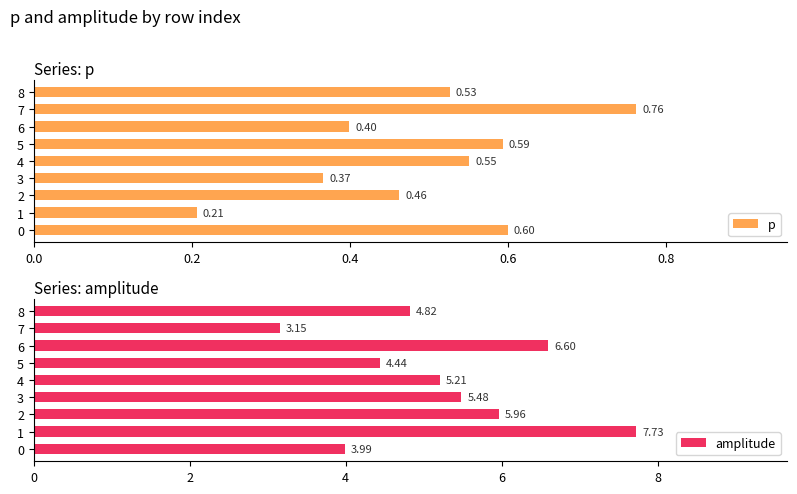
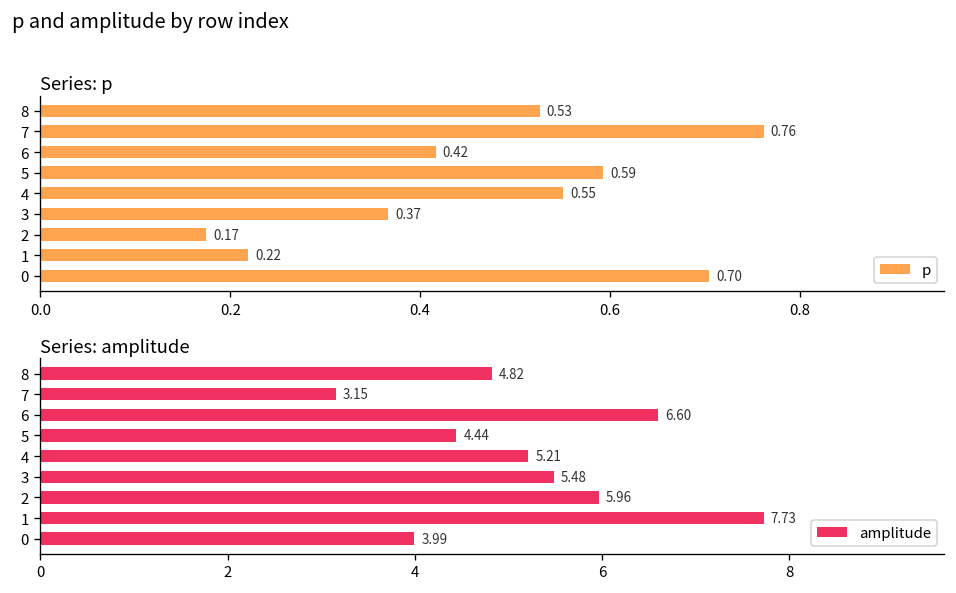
Series: p, 6: 0.40 -> 0.42
Series: p, 2: 0.46 -> 0.17
Series: p, 1: 0.21 -> 0.22
Series: p, 0: 0.60 -> 0.70
